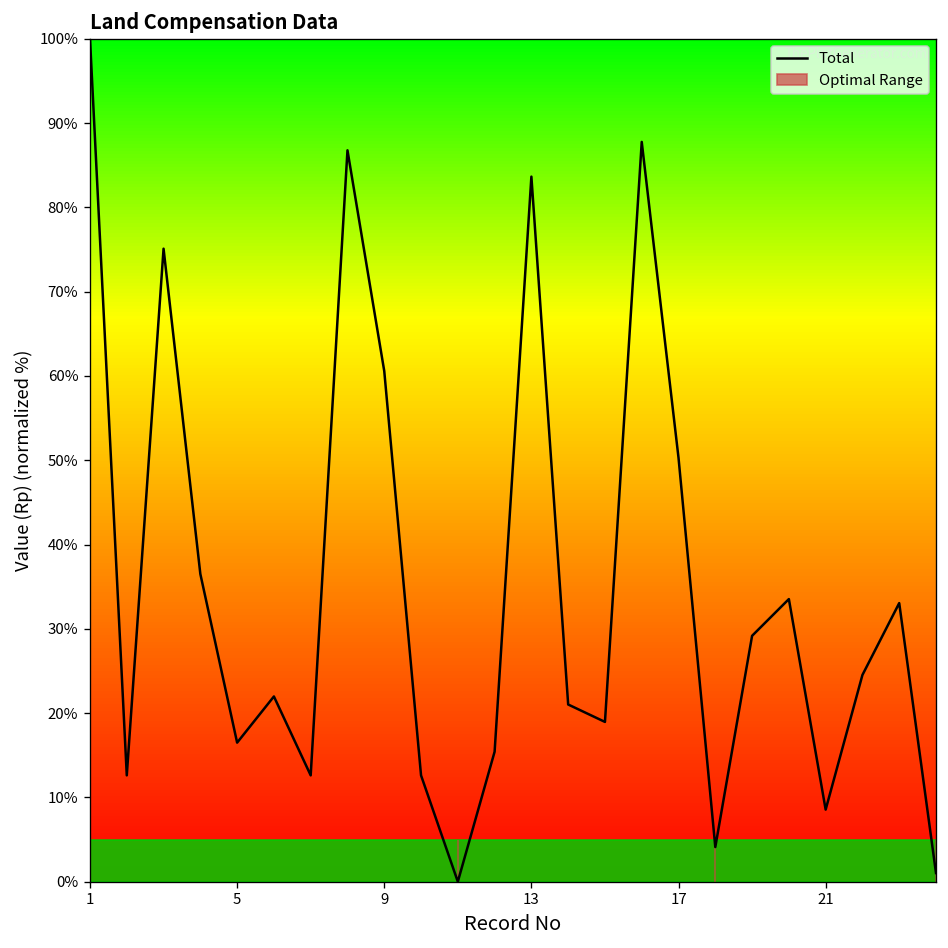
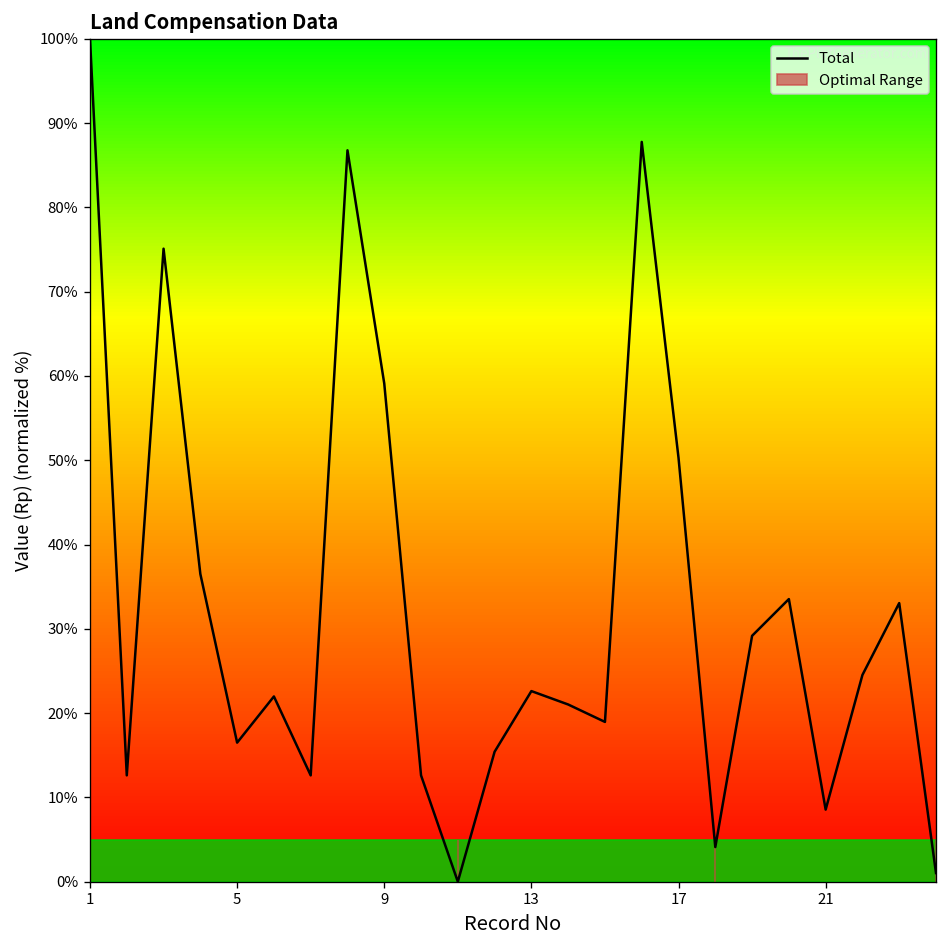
9: 61% -> 59%
13: 84% -> 23%
